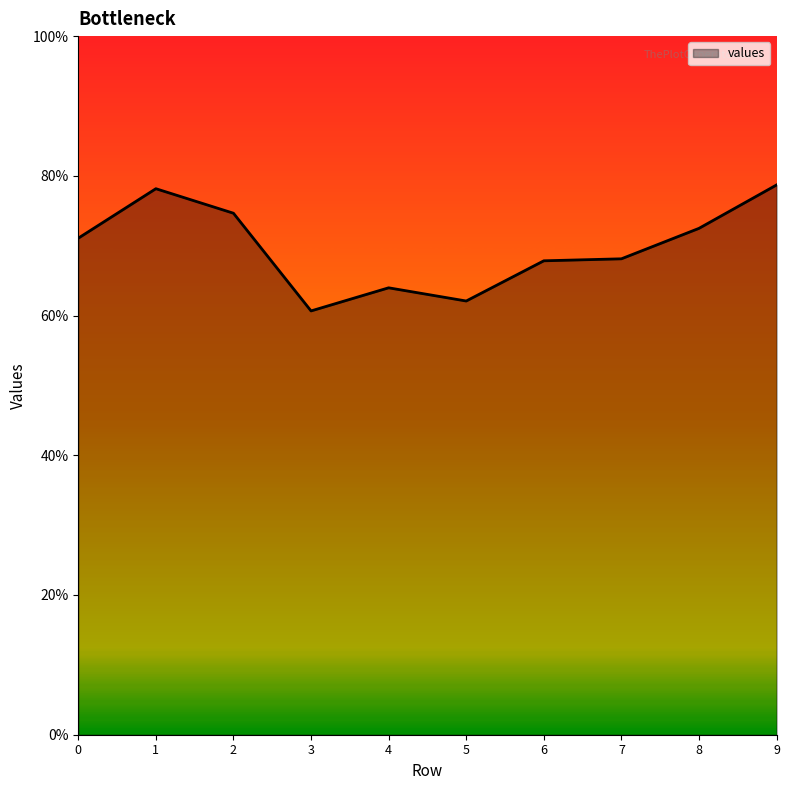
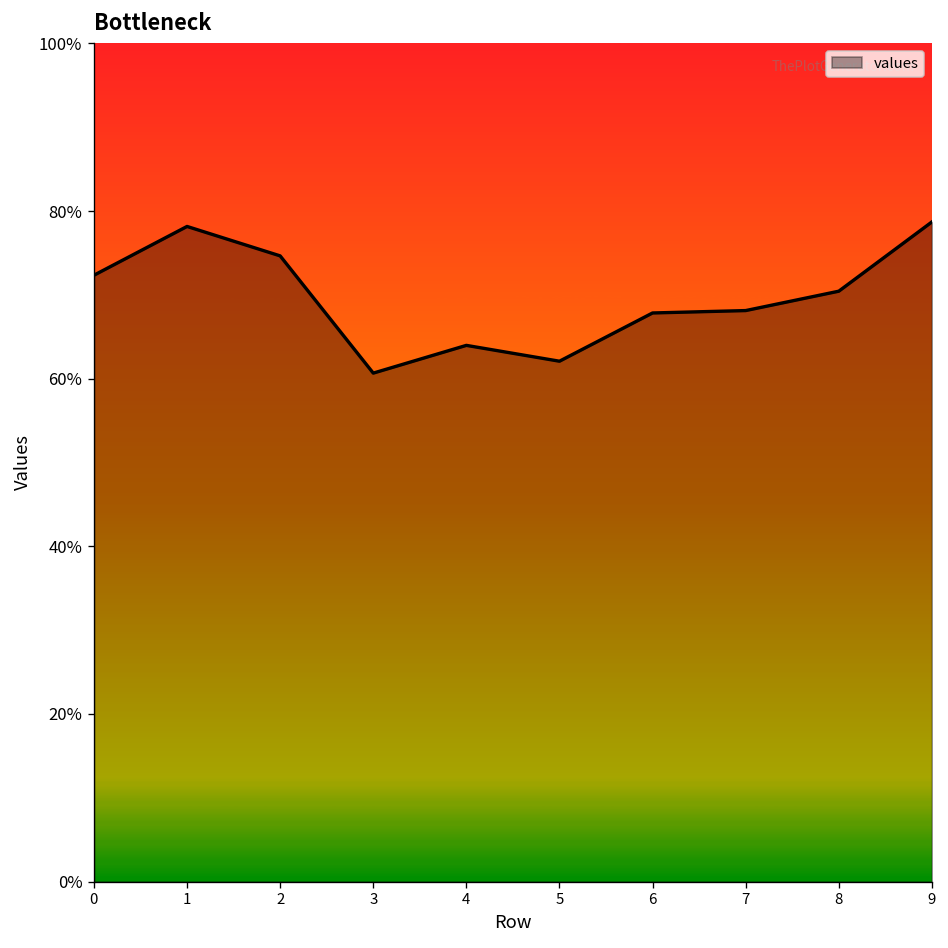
0: 71% -> 72%
8: 72% -> 70%
